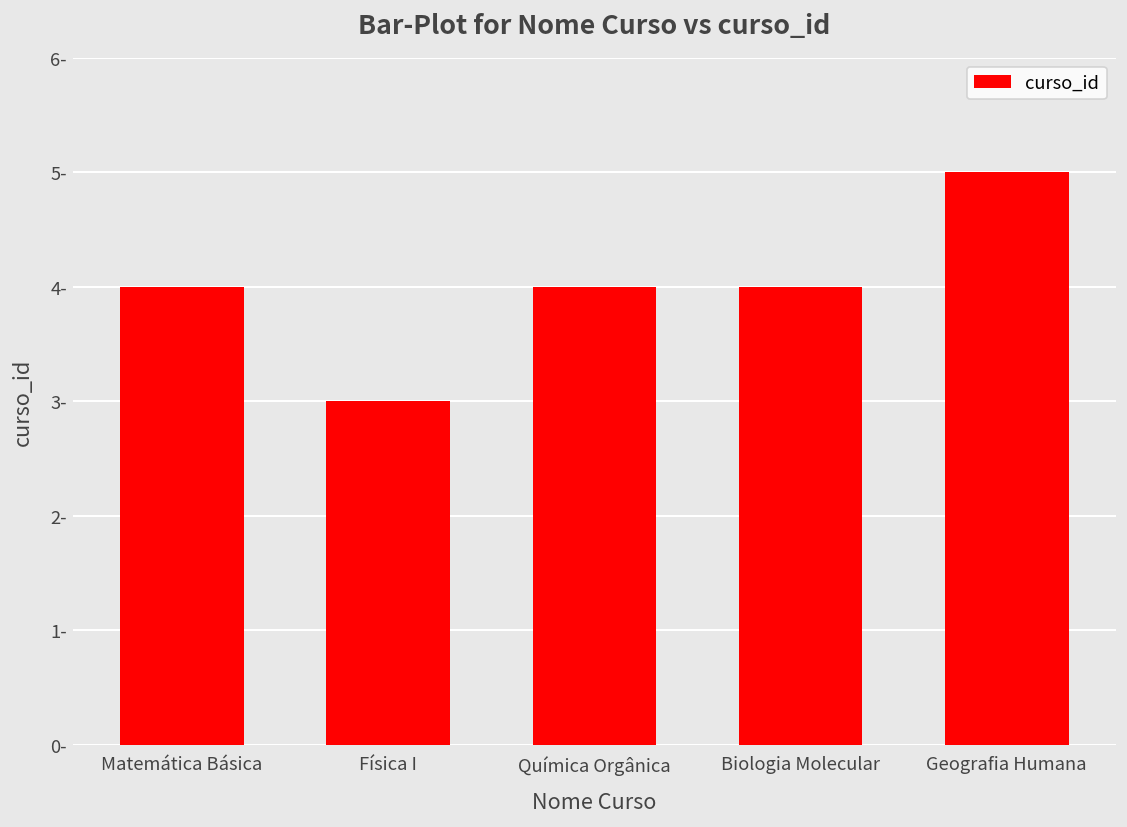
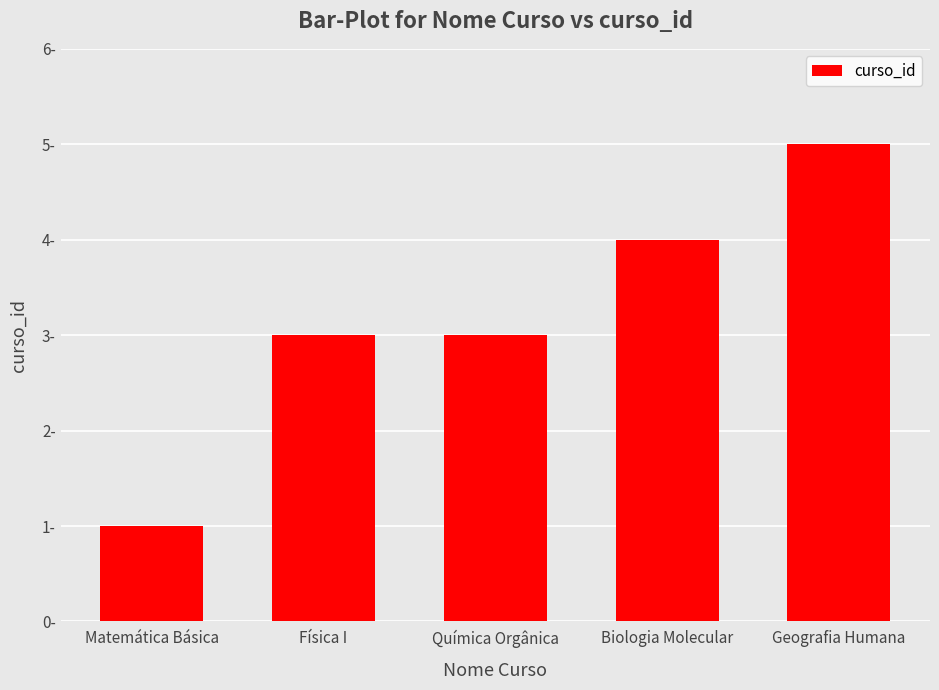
Matemática Básica: 4- -> 1-
Química Orgânica: 4- -> 3-
